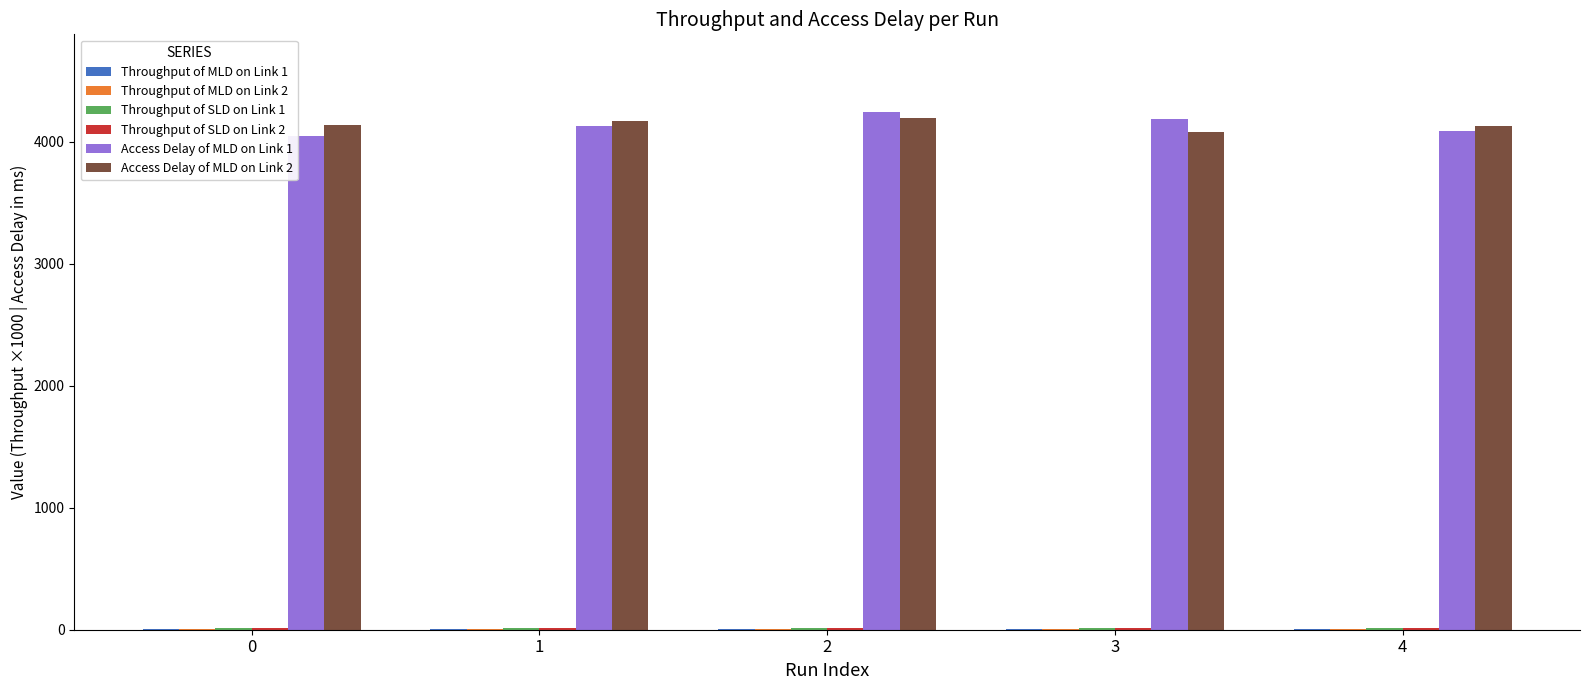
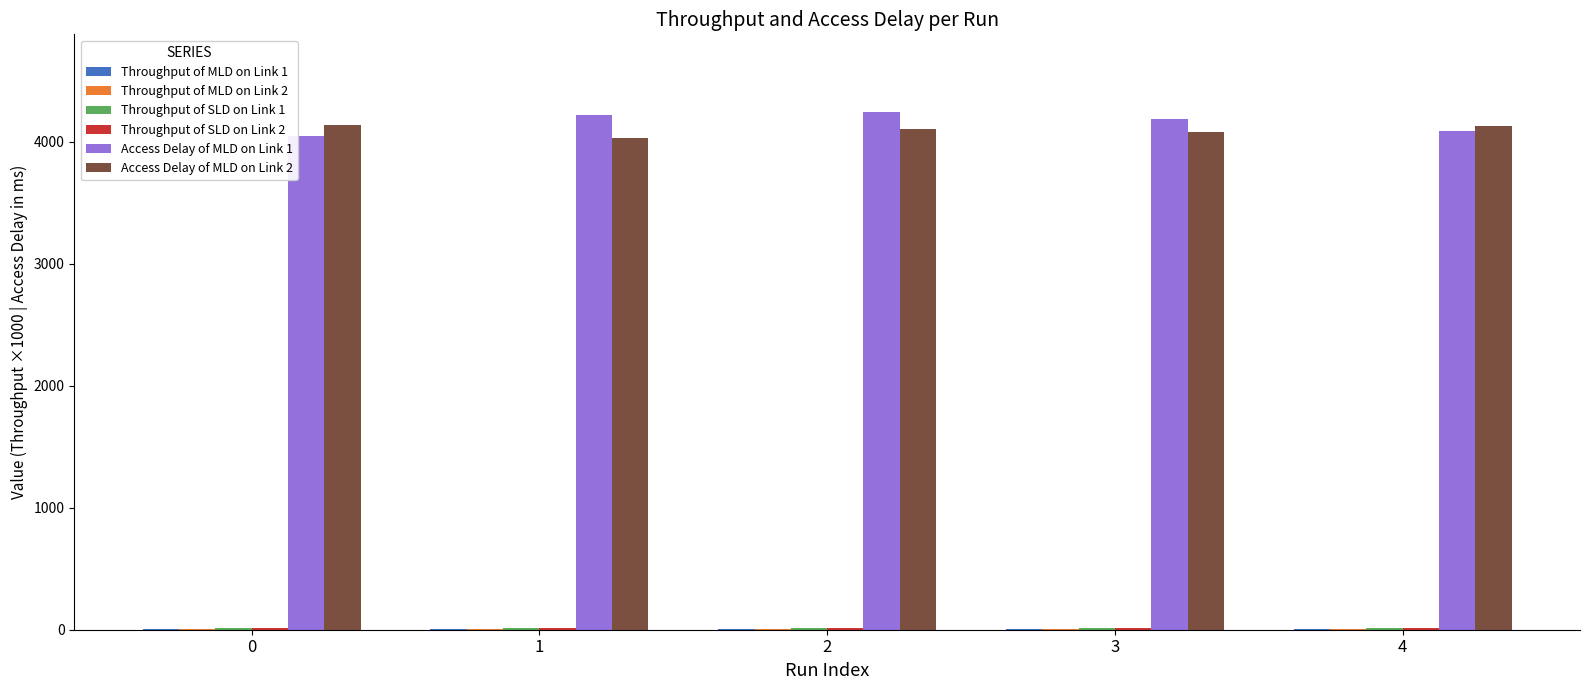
Access Delay of MLD on Link 1, 1: 4130 -> 4220
Access Delay of MLD on Link 2, 1: 4170 -> 4030
Access Delay of MLD on Link 2, 2: 4200 -> 4110
